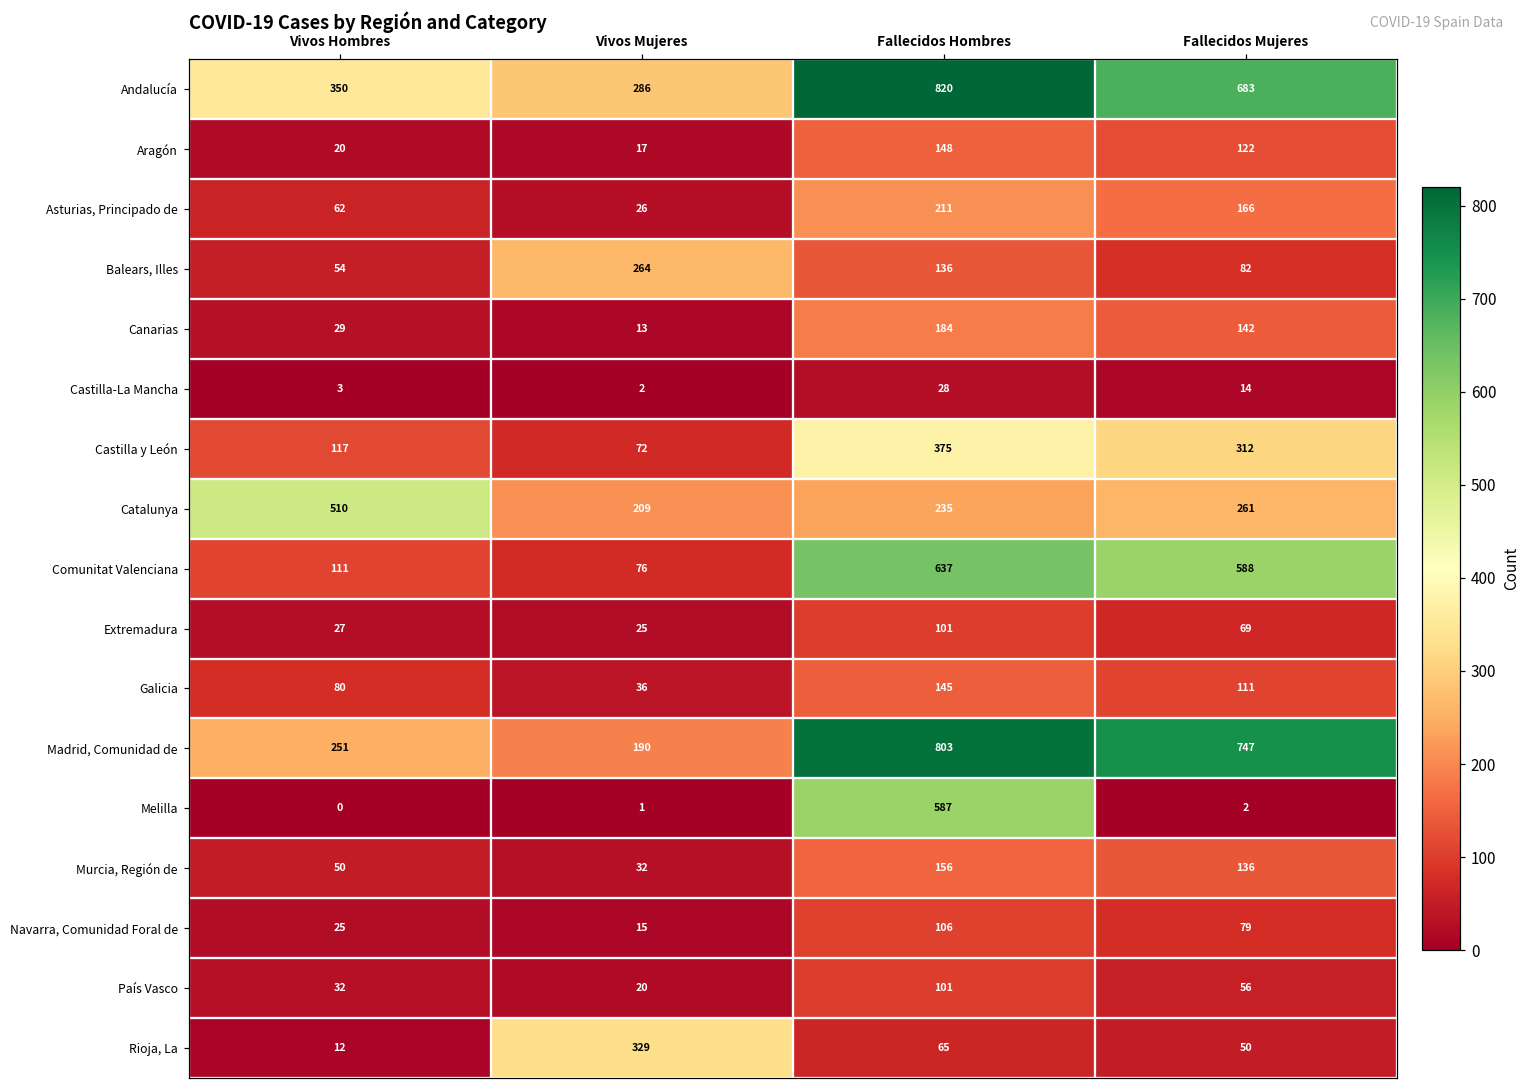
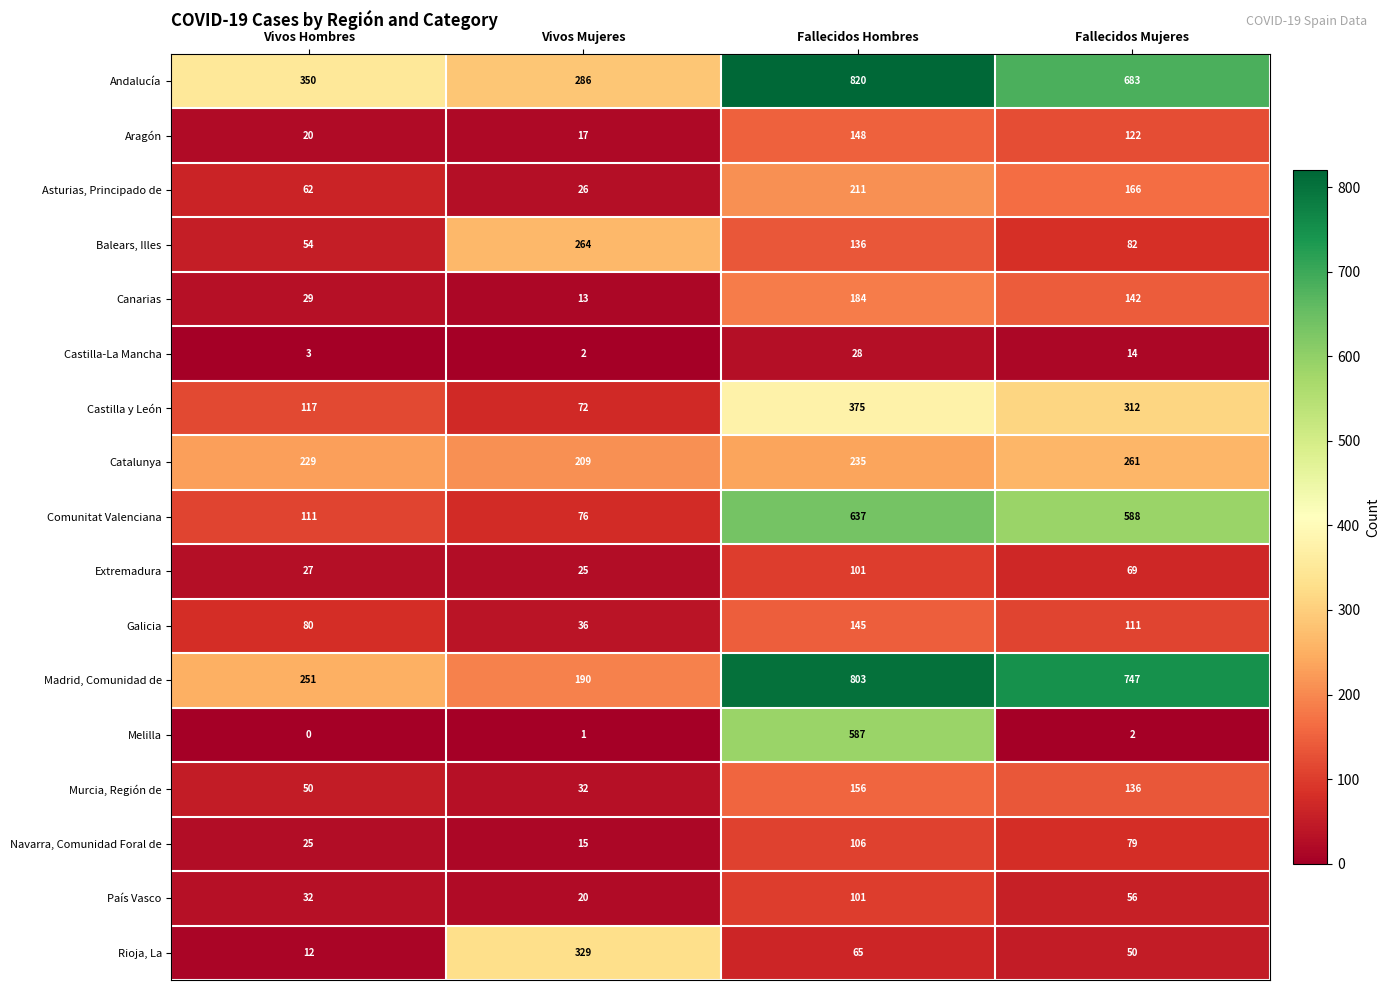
Catalunya, Vivos Hombres: 510 -> 229
